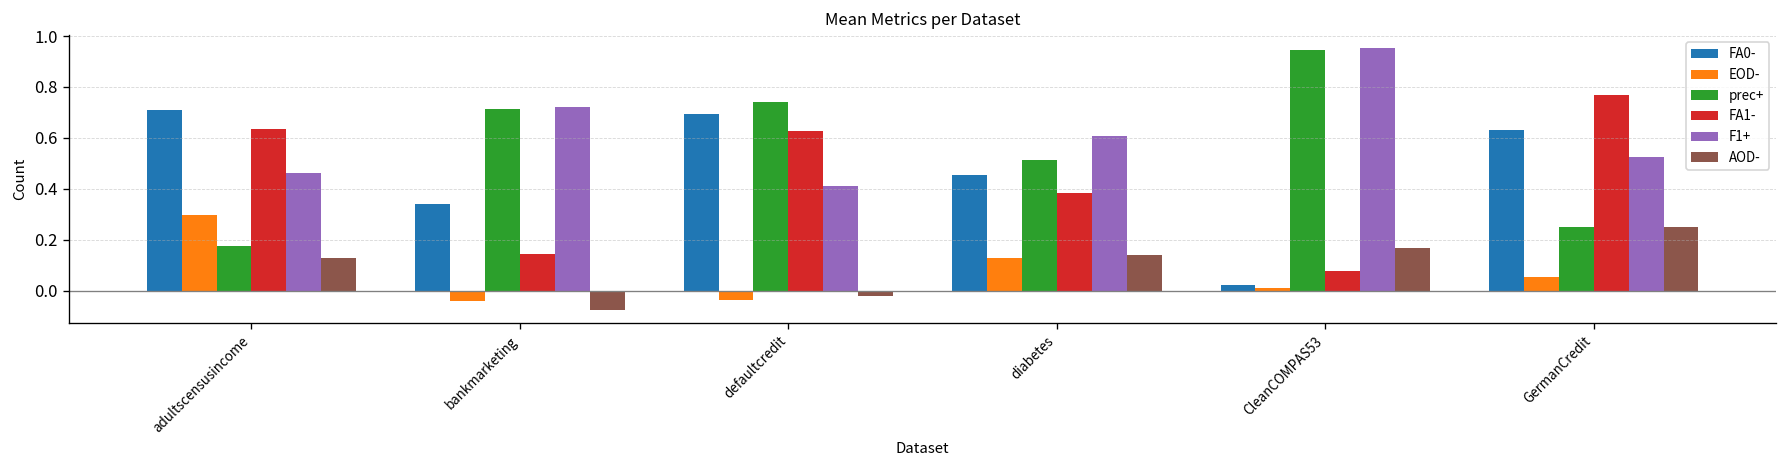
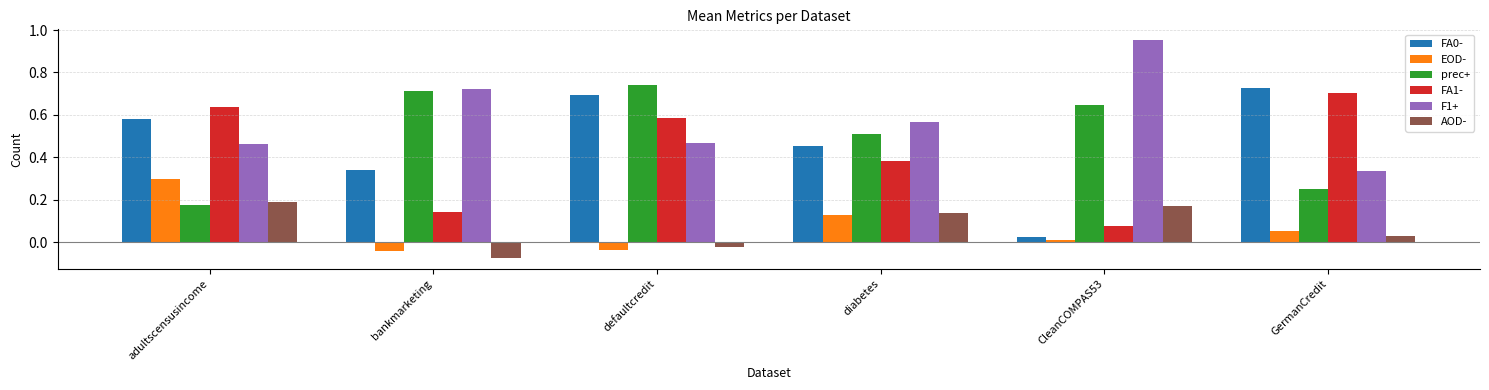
FA0-, adultscensusincome: 0.71 -> 0.58
AOD-, adultscensusincome: 0.13 -> 0.19
FA1-, defaultcredit: 0.63 -> 0.59
F1+, defaultcredit: 0.41 -> 0.47
F1+, diabetes: 0.61 -> 0.57
prec+, CleanCOMPAS53: 0.94 -> 0.65
FA0-, GermanCredit: 0.63 -> 0.73
FA1-, GermanCredit: 0.77 -> 0.70
F1+, GermanCredit: 0.52 -> 0.33
AOD-, GermanCredit: 0.25 -> 0.03
